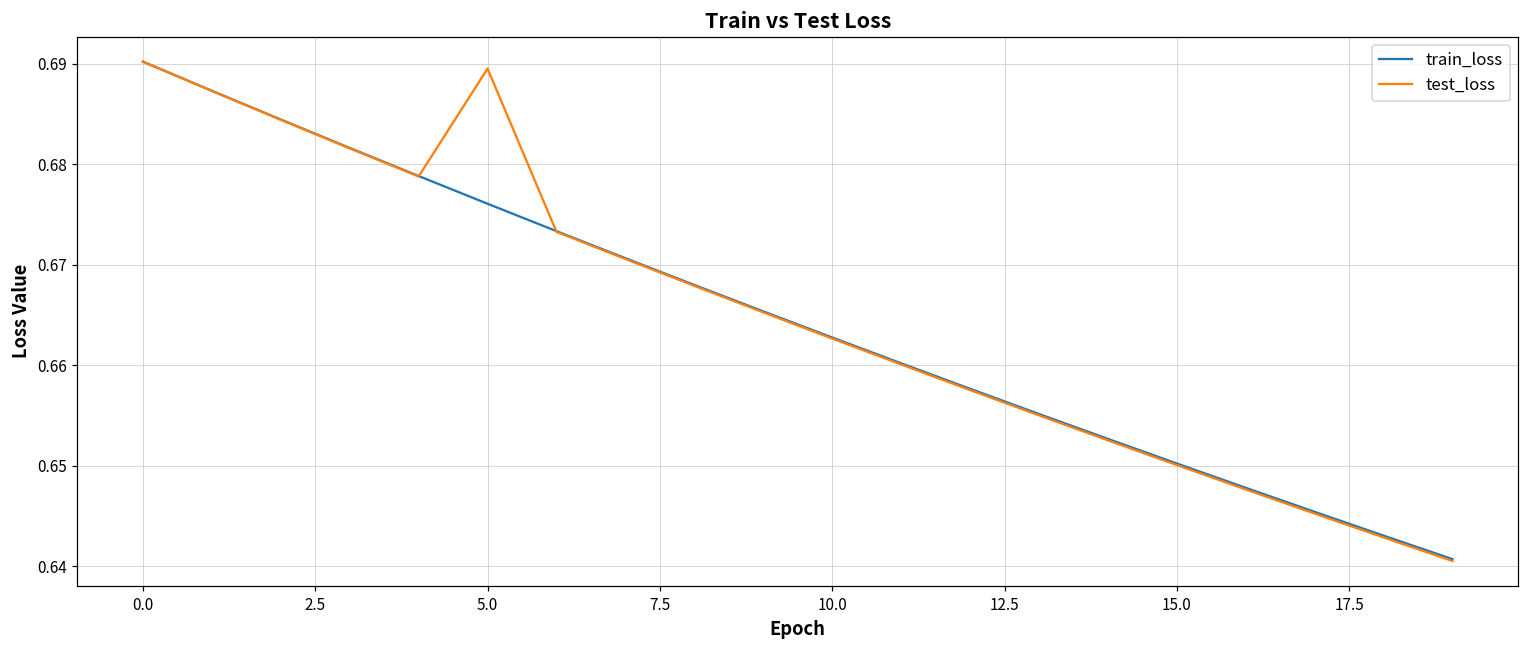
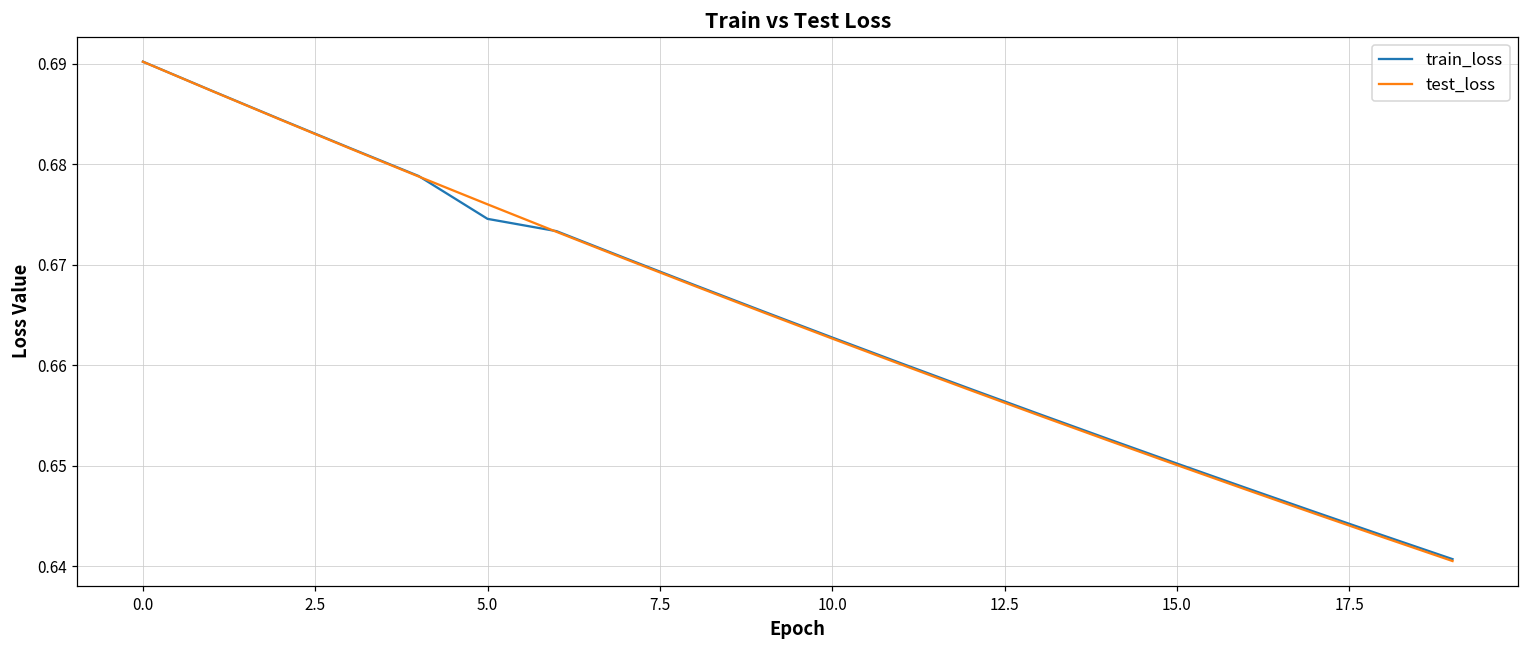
train_loss, 5.0: 0.676 -> 0.675
test_loss, 5.0: 0.690 -> 0.676
